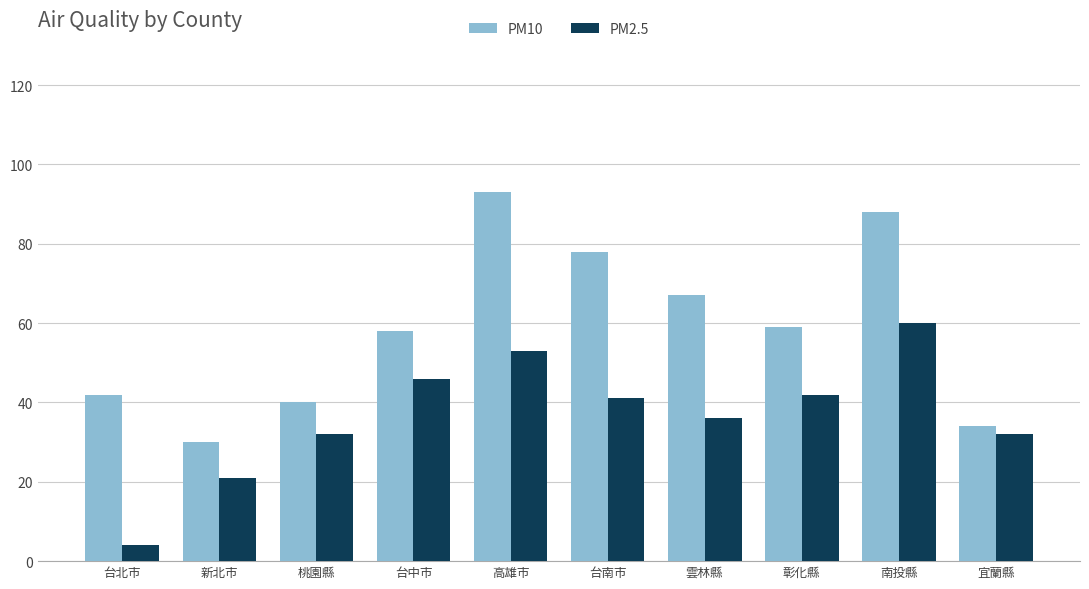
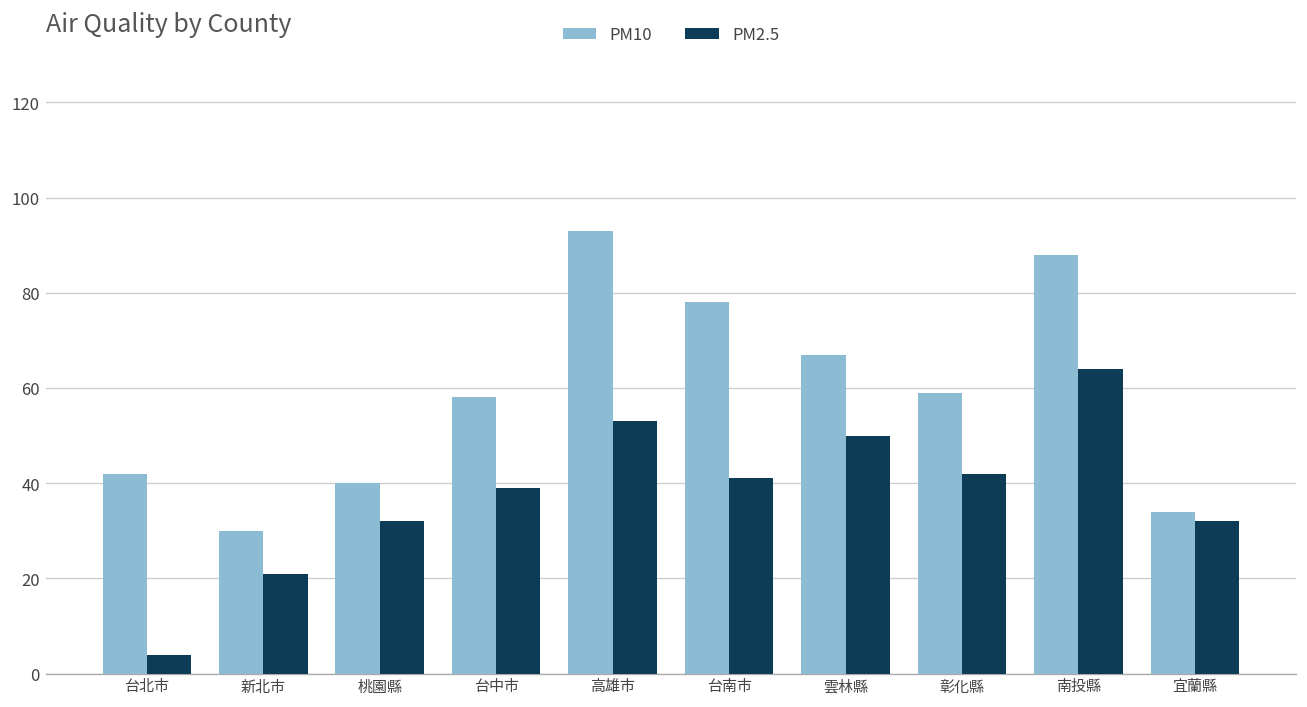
PM2.5, 台中市: 46 -> 39
PM2.5, 雲林縣: 36 -> 50
PM2.5, 南投縣: 60 -> 64
